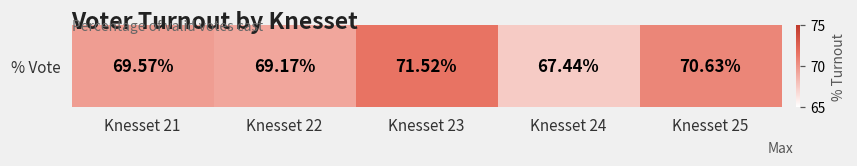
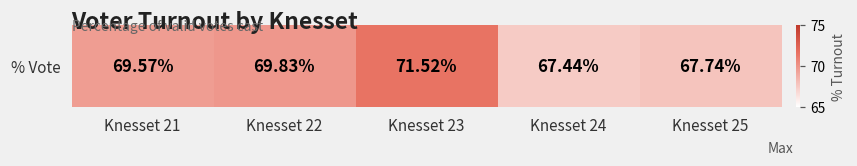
% Vote, Knesset 22: 69.17% -> 69.83%
% Vote, Knesset 25: 70.63% -> 67.74%
